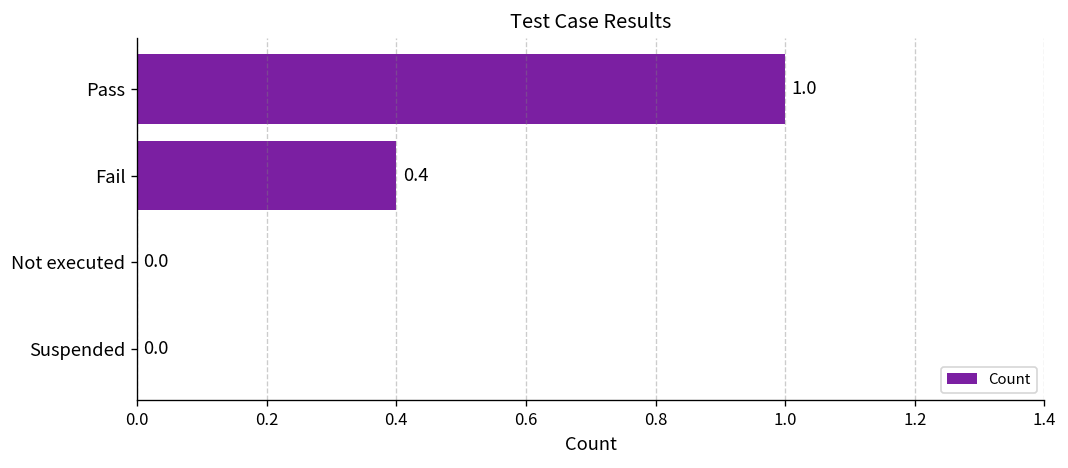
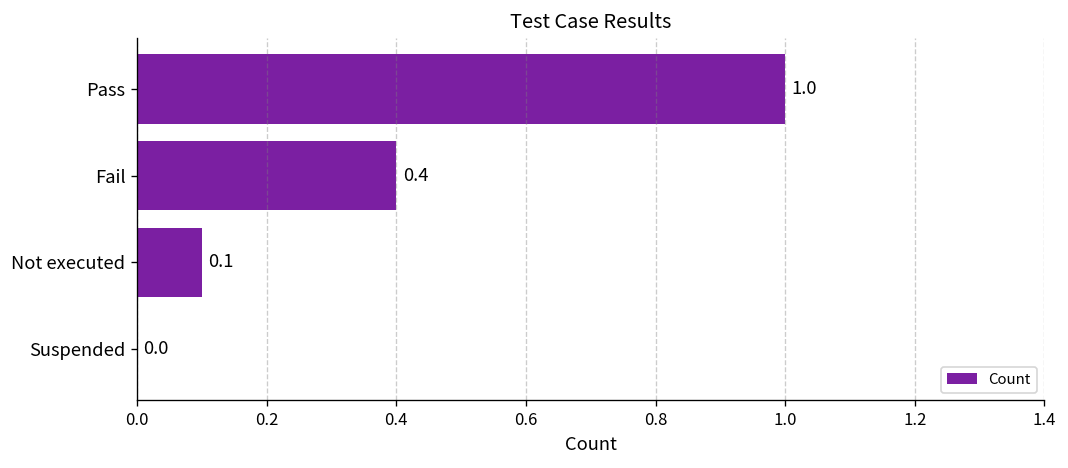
Not executed: 0.0 -> 0.1
